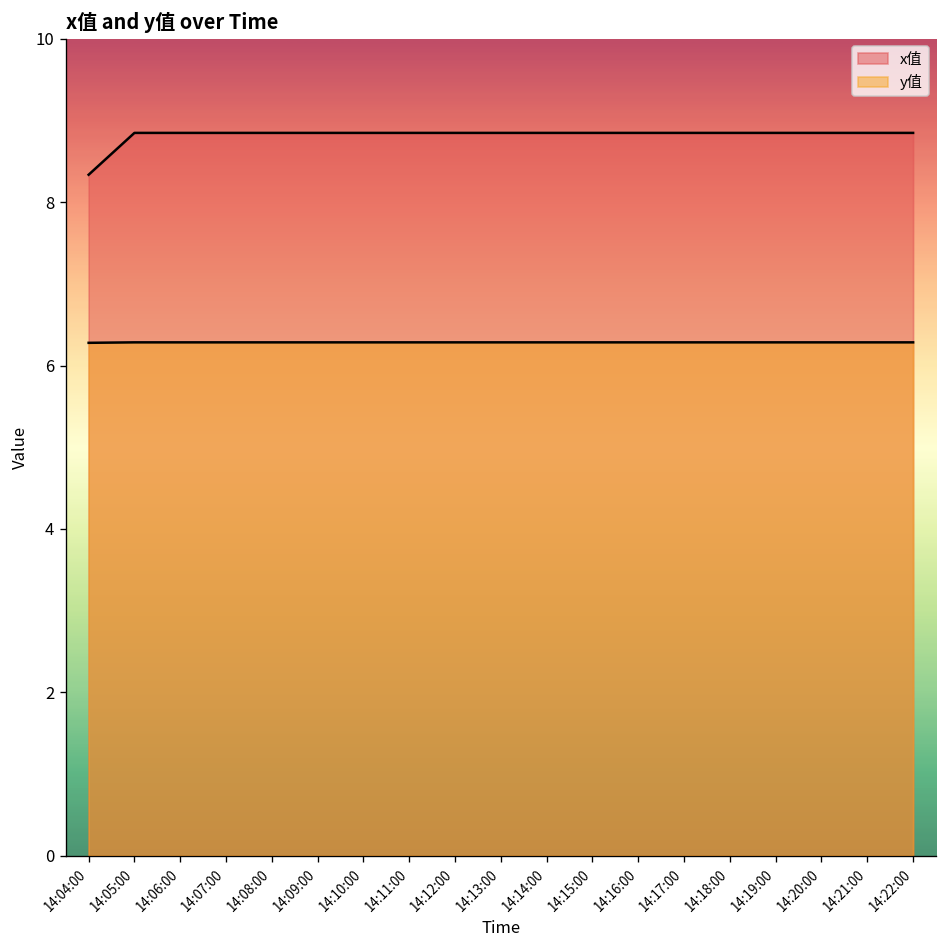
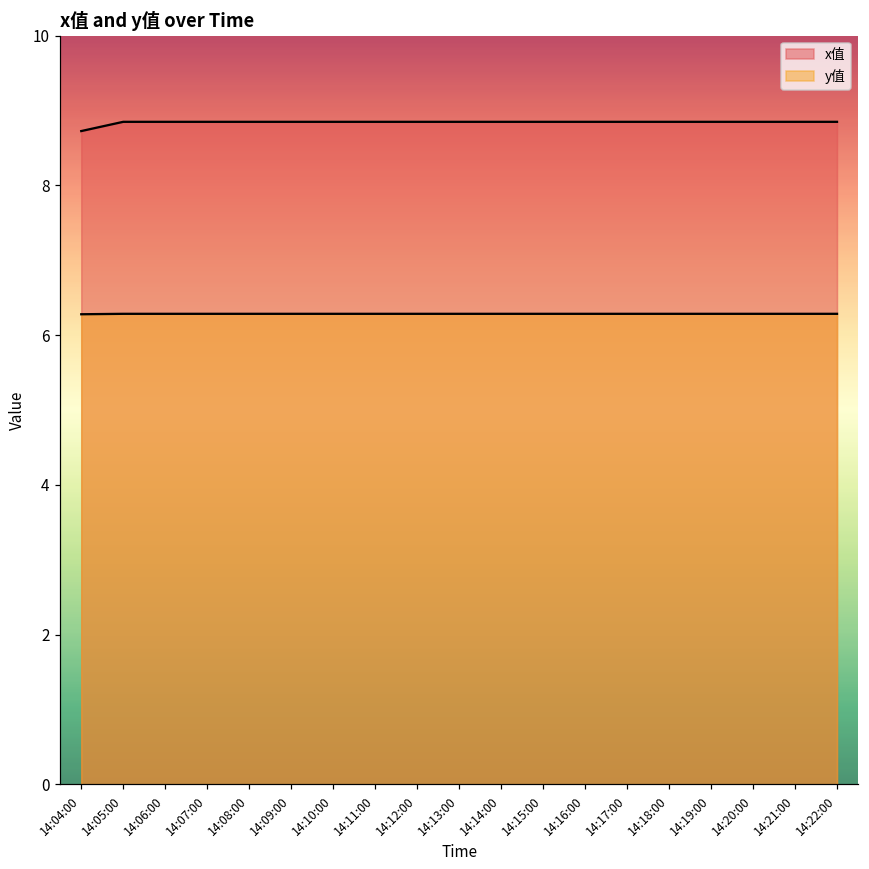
x值, 14:04:00: 8.3 -> 8.7
